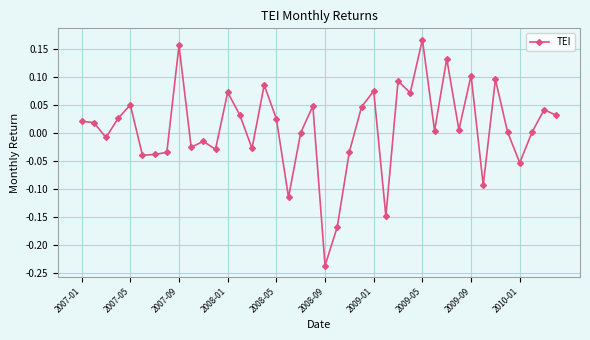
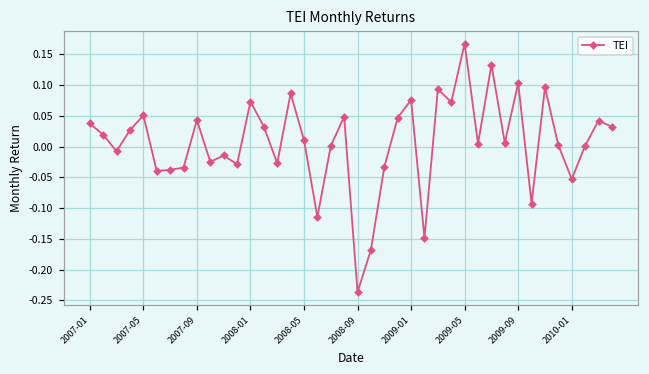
2007-01: 0.02 -> 0.04
2007-09: 0.16 -> 0.04
2008-05: 0.03 -> 0.01
